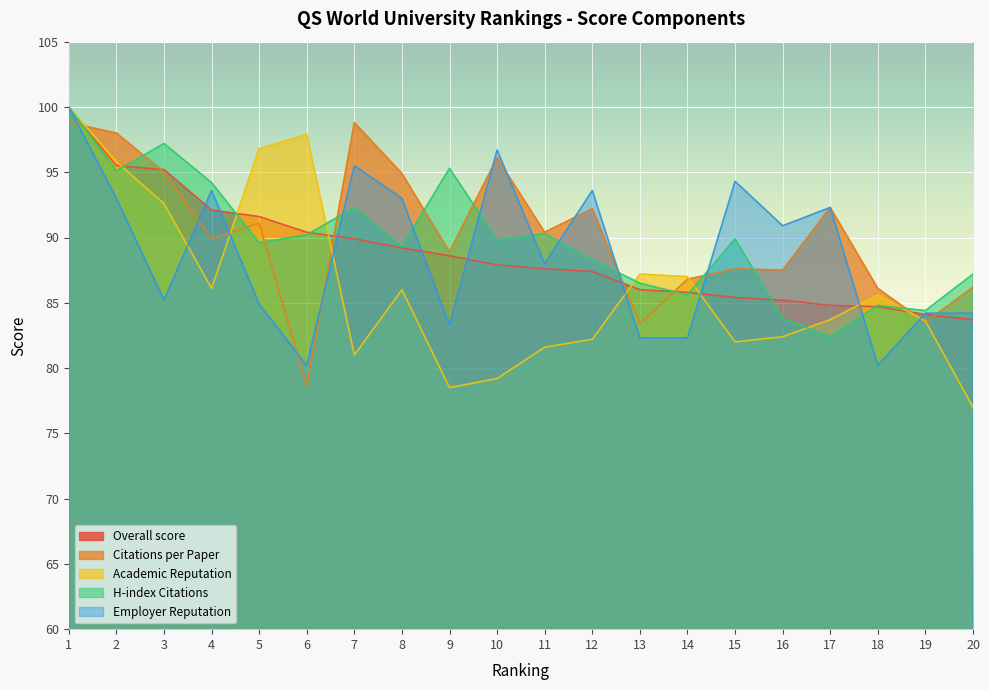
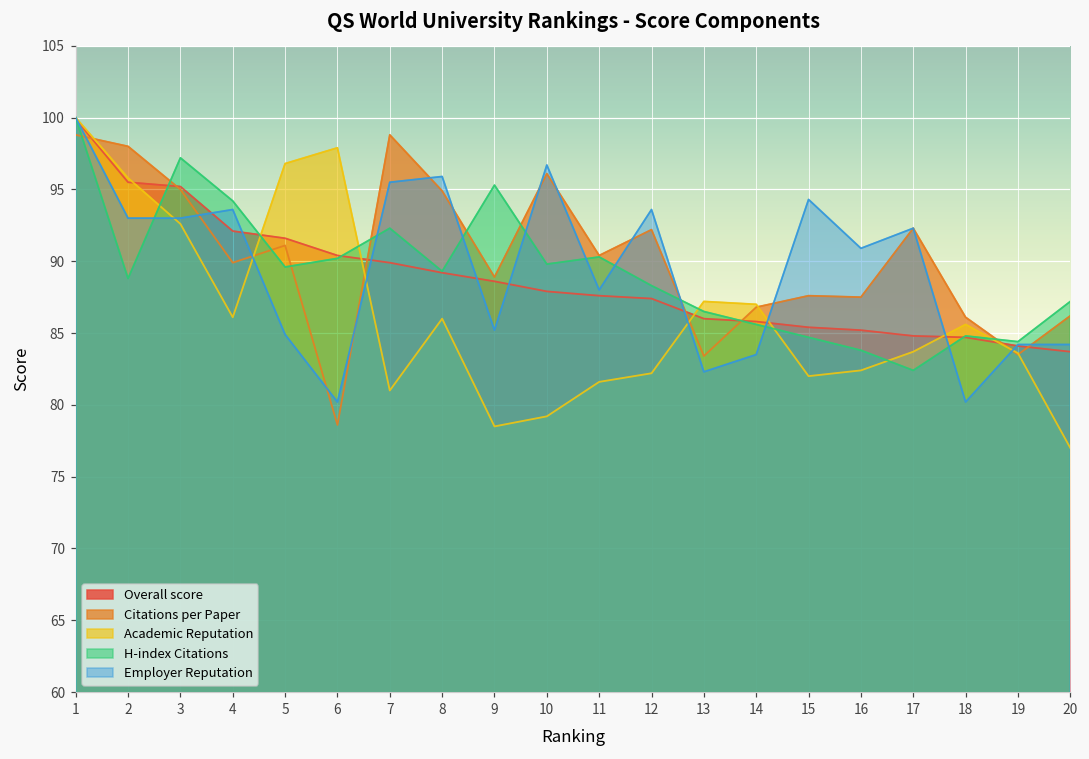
H-index Citations, 2: 95.1 -> 88.8
Employer Reputation, 3: 85.2 -> 93.0
Employer Reputation, 8: 93.0 -> 95.9
Employer Reputation, 9: 83.3 -> 85.2
Employer Reputation, 14: 82.3 -> 83.5
H-index Citations, 15: 89.9 -> 84.7
